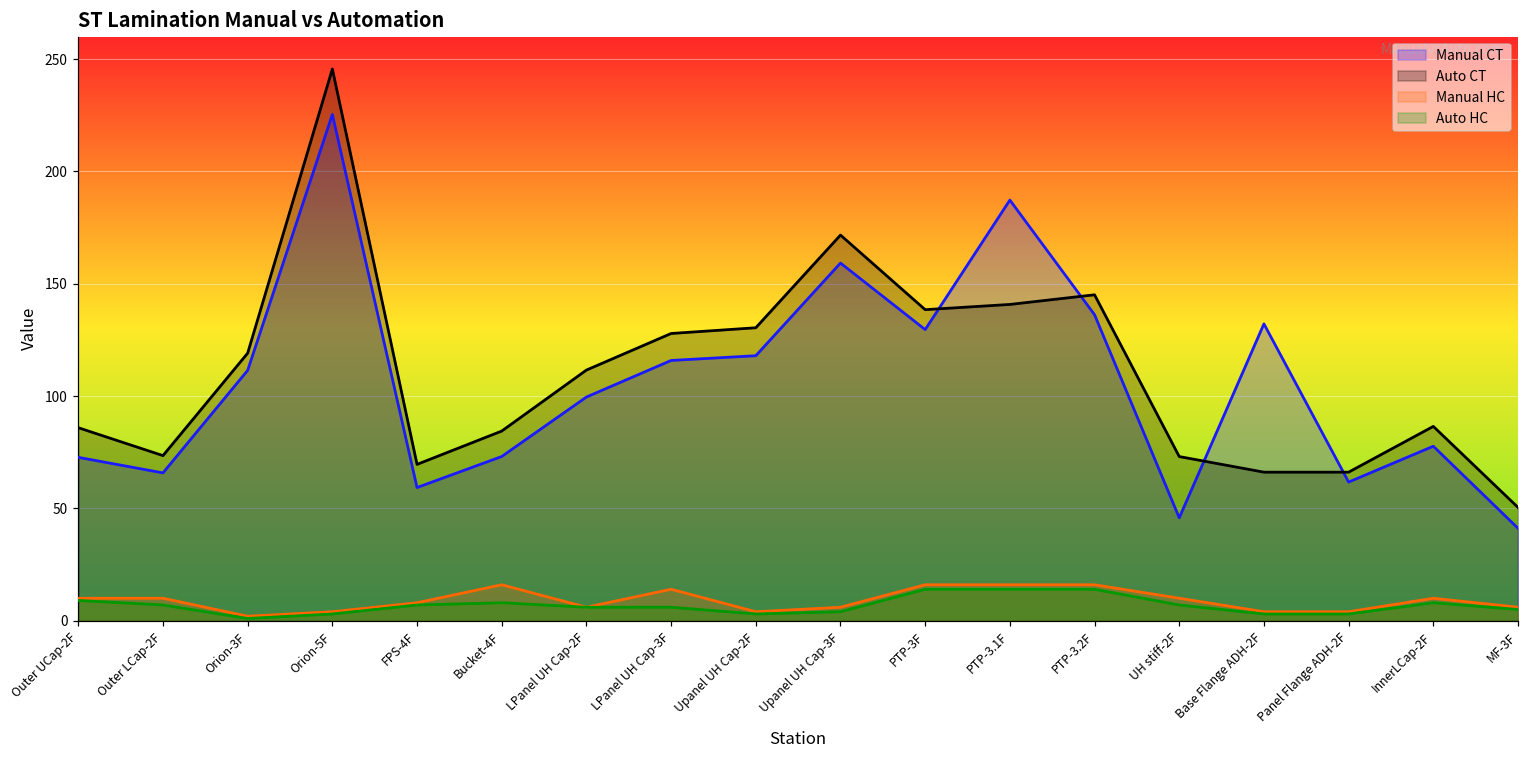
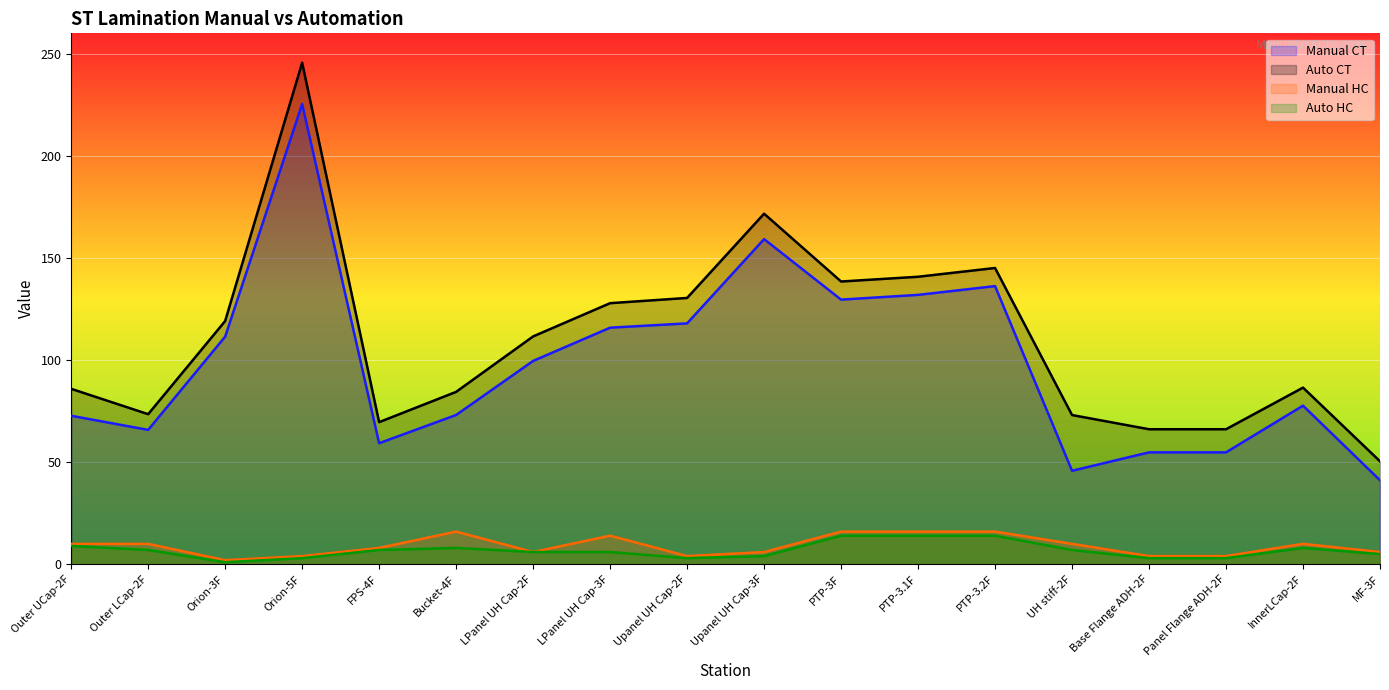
Manual CT, PTP-3.1F: 187 -> 132
Manual CT, Base Flange ADH-2F: 132 -> 55
Manual CT, Panel Flange ADH-2F: 62 -> 55
